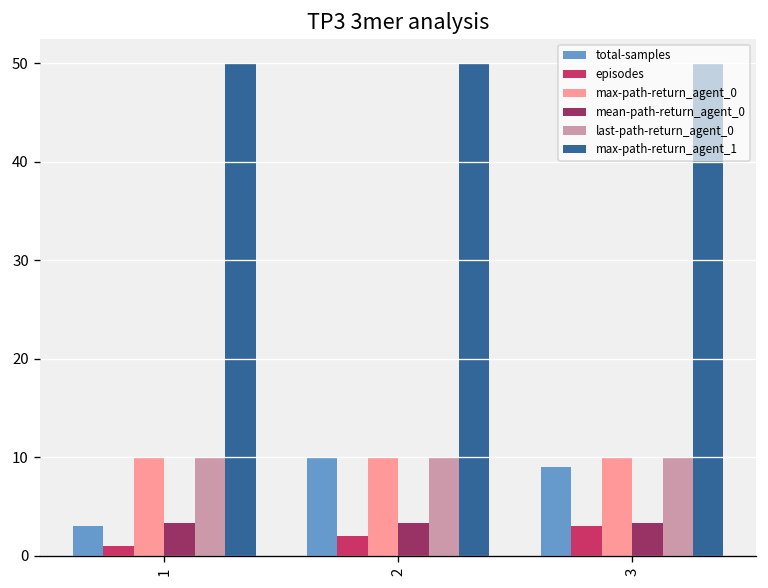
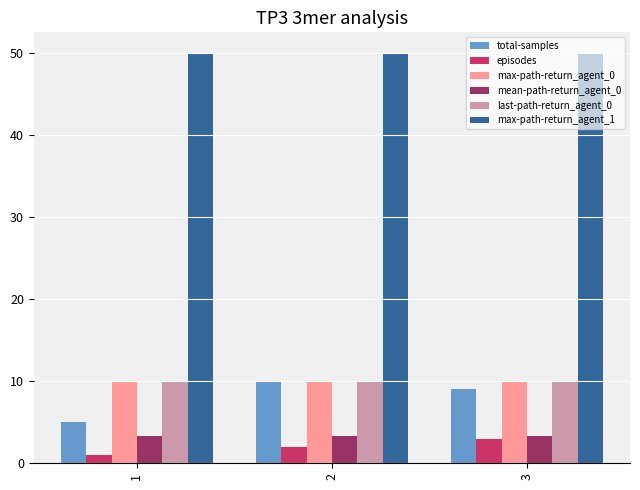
total-samples, 1: 3 -> 5
